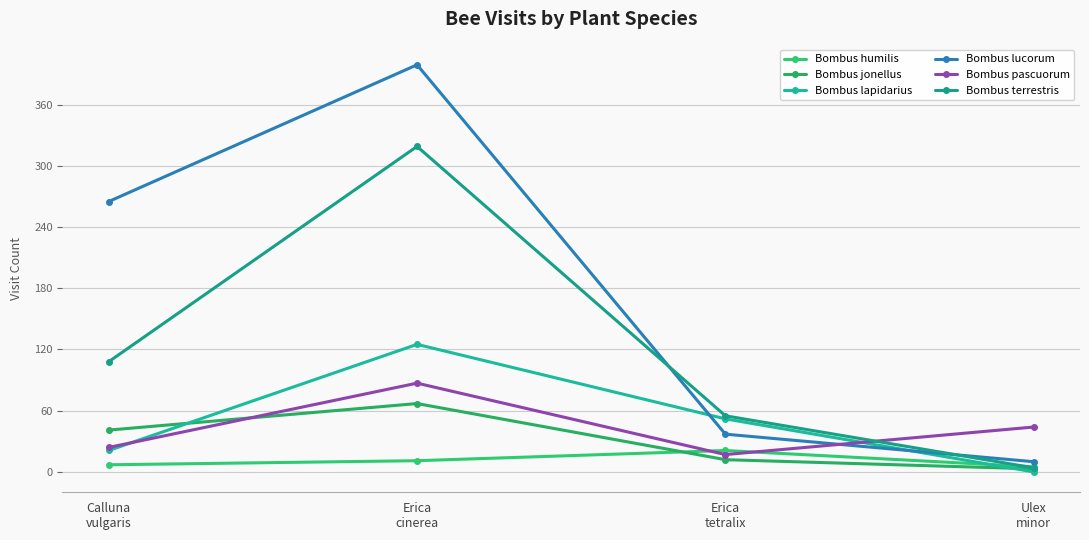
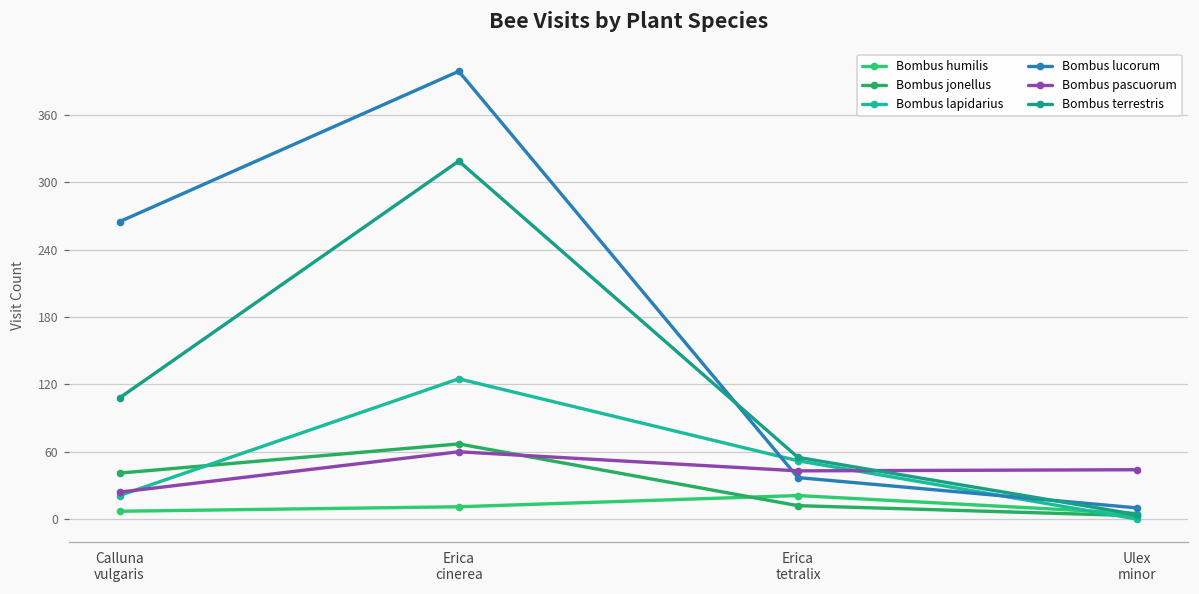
Bombus pascuorum, Erica cinerea: 87 -> 60
Bombus pascuorum, Erica tetralix: 17 -> 43
